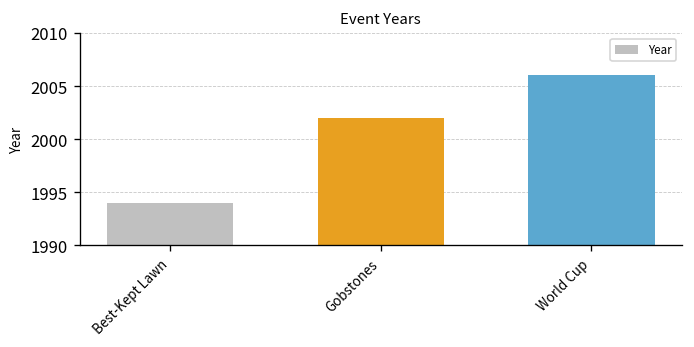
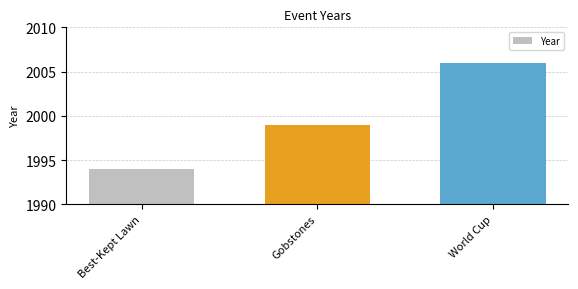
Gobstones: 2002 -> 1999
